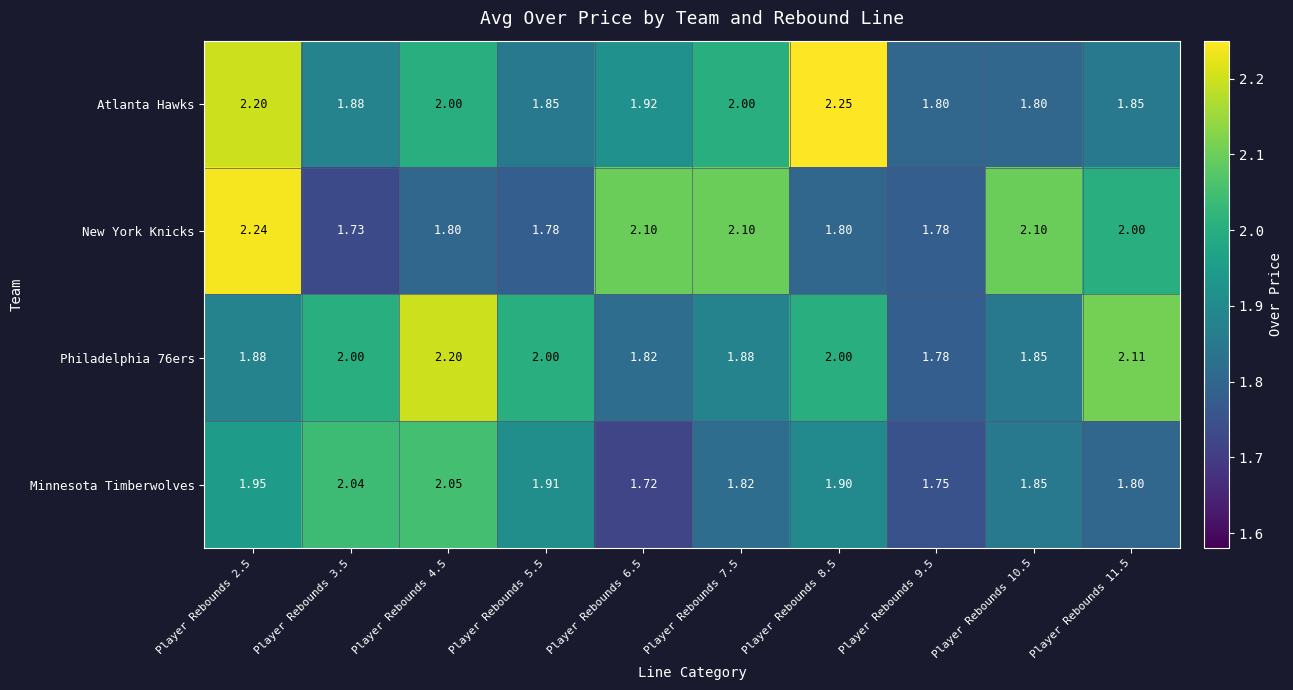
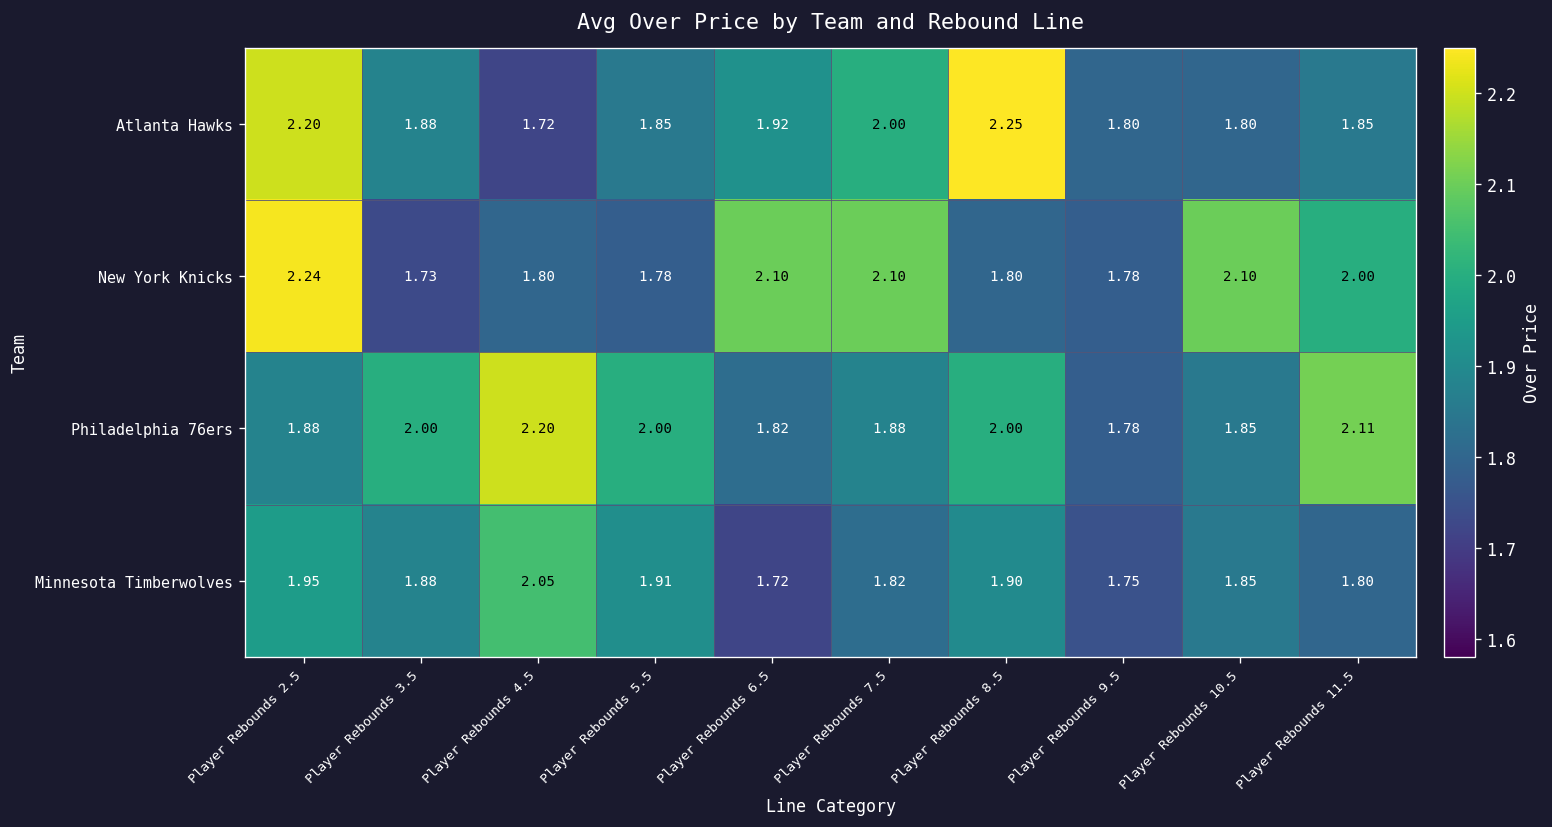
Atlanta Hawks, Player Rebounds 4.5: 2.00 -> 1.72
Minnesota Timberwolves, Player Rebounds 3.5: 2.04 -> 1.88
